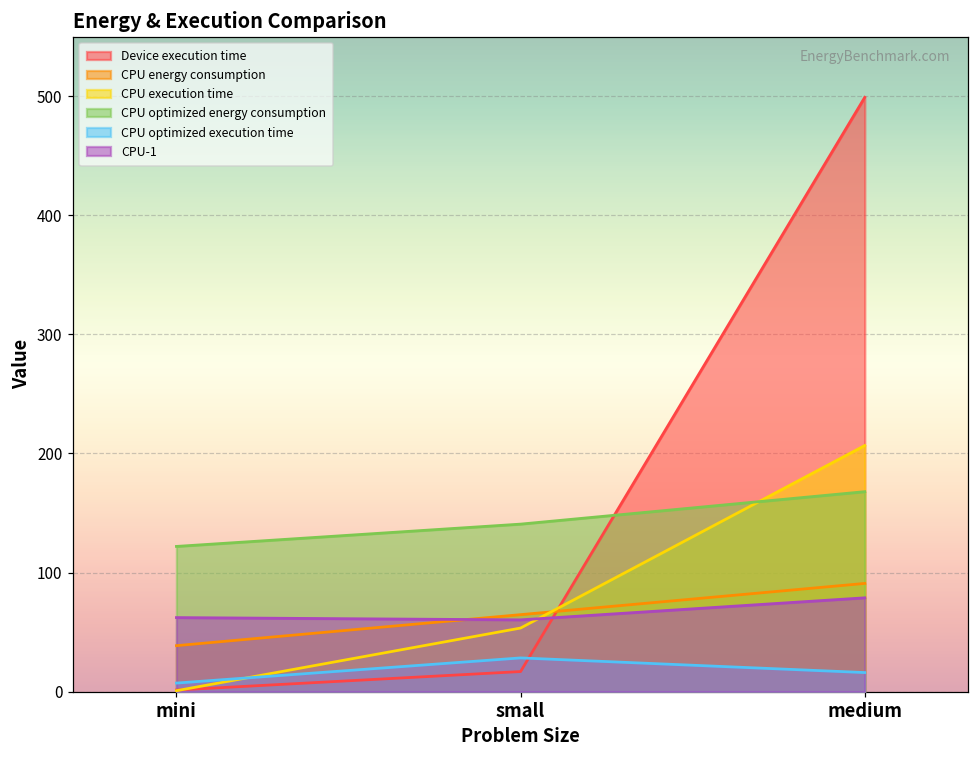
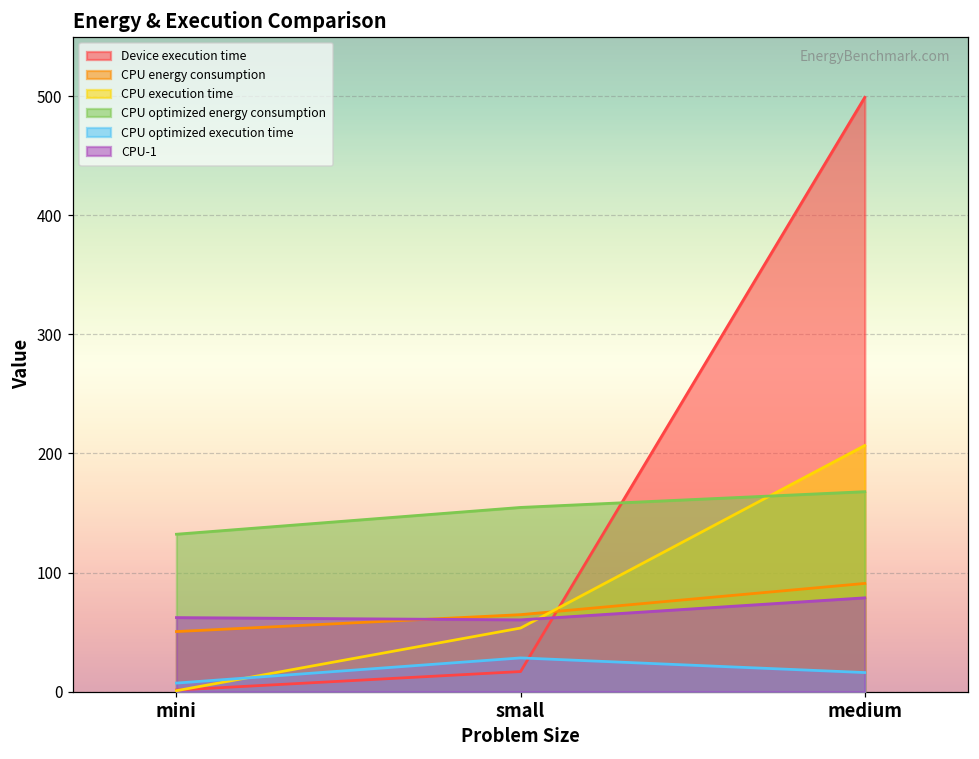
CPU energy consumption, mini: 39 -> 50
CPU optimized energy consumption, mini: 122 -> 132
CPU optimized energy consumption, small: 141 -> 155
